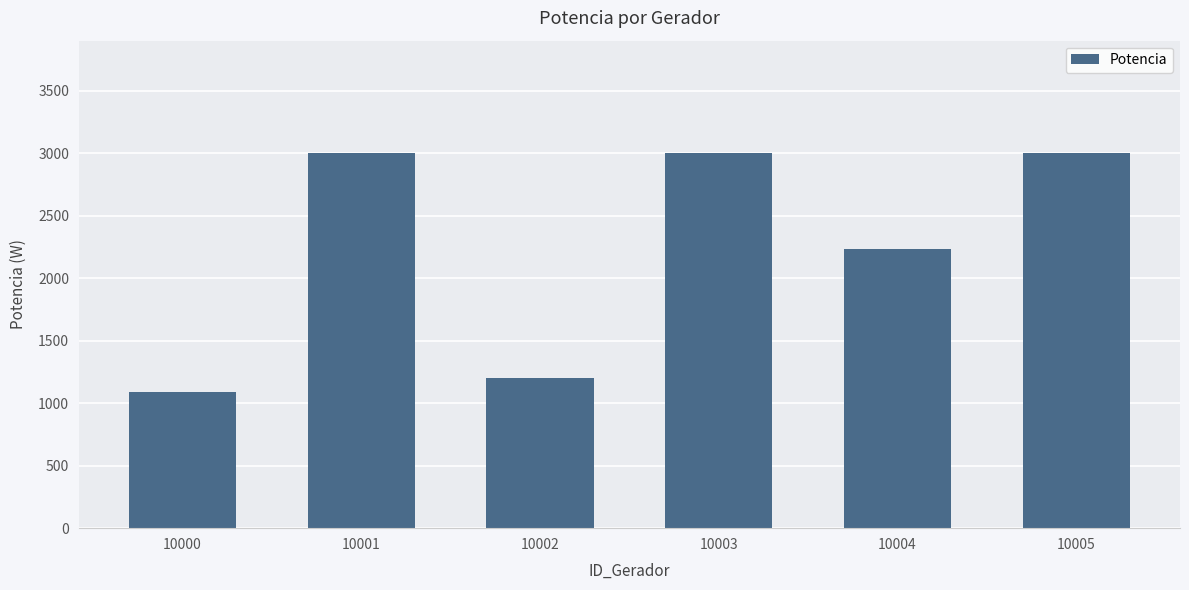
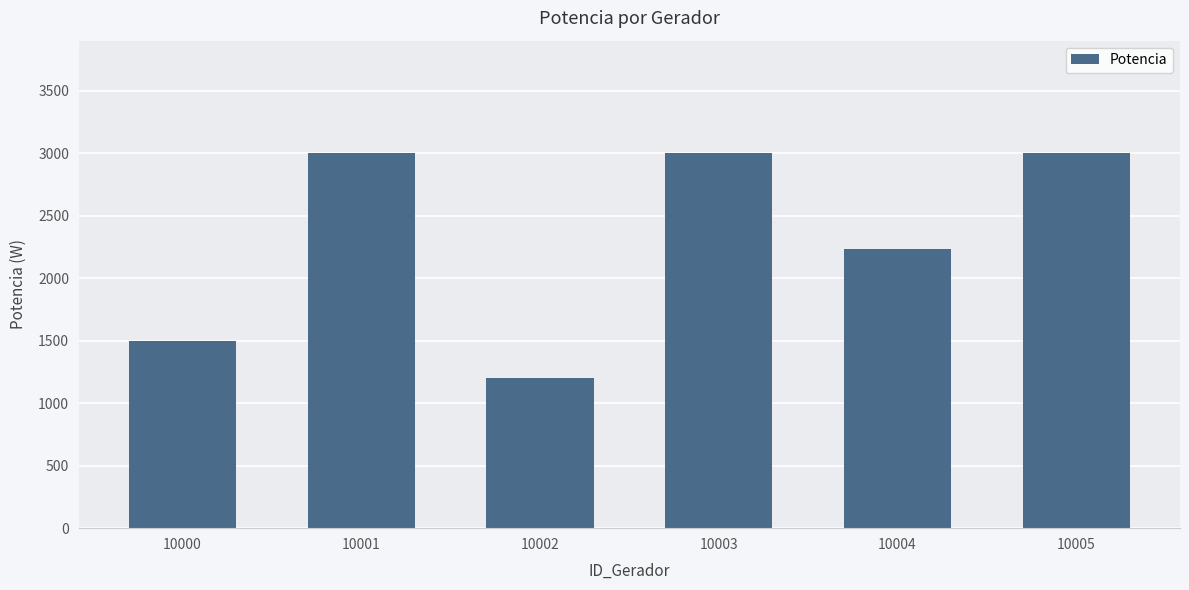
10000: 1090 -> 1500
